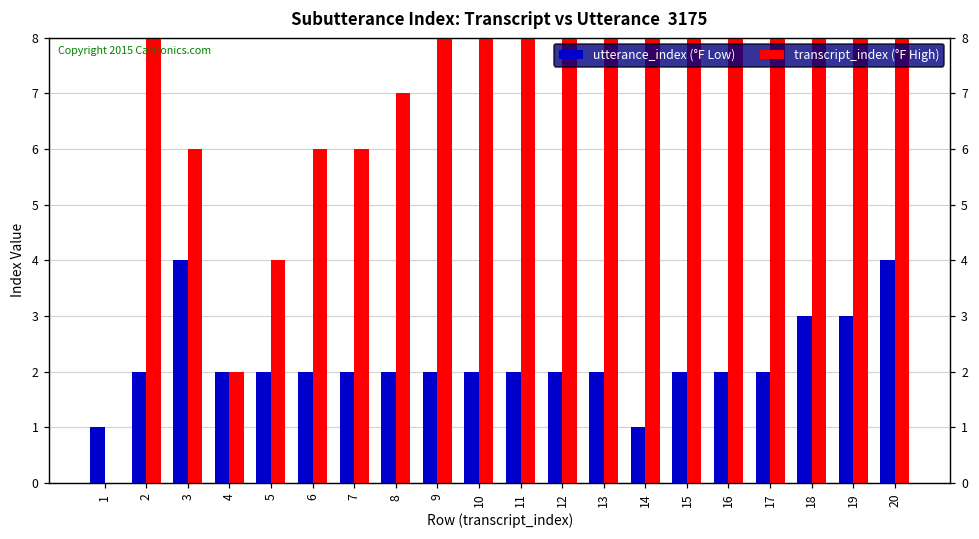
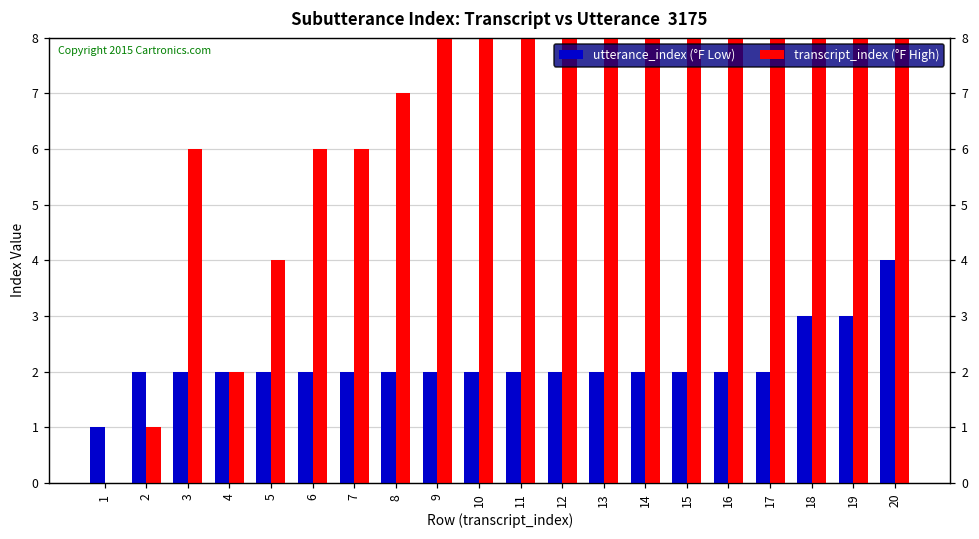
transcript_index (°F High), 2: 8 -> 1
utterance_index (°F Low), 3: 4 -> 2
utterance_index (°F Low), 14: 1 -> 2
